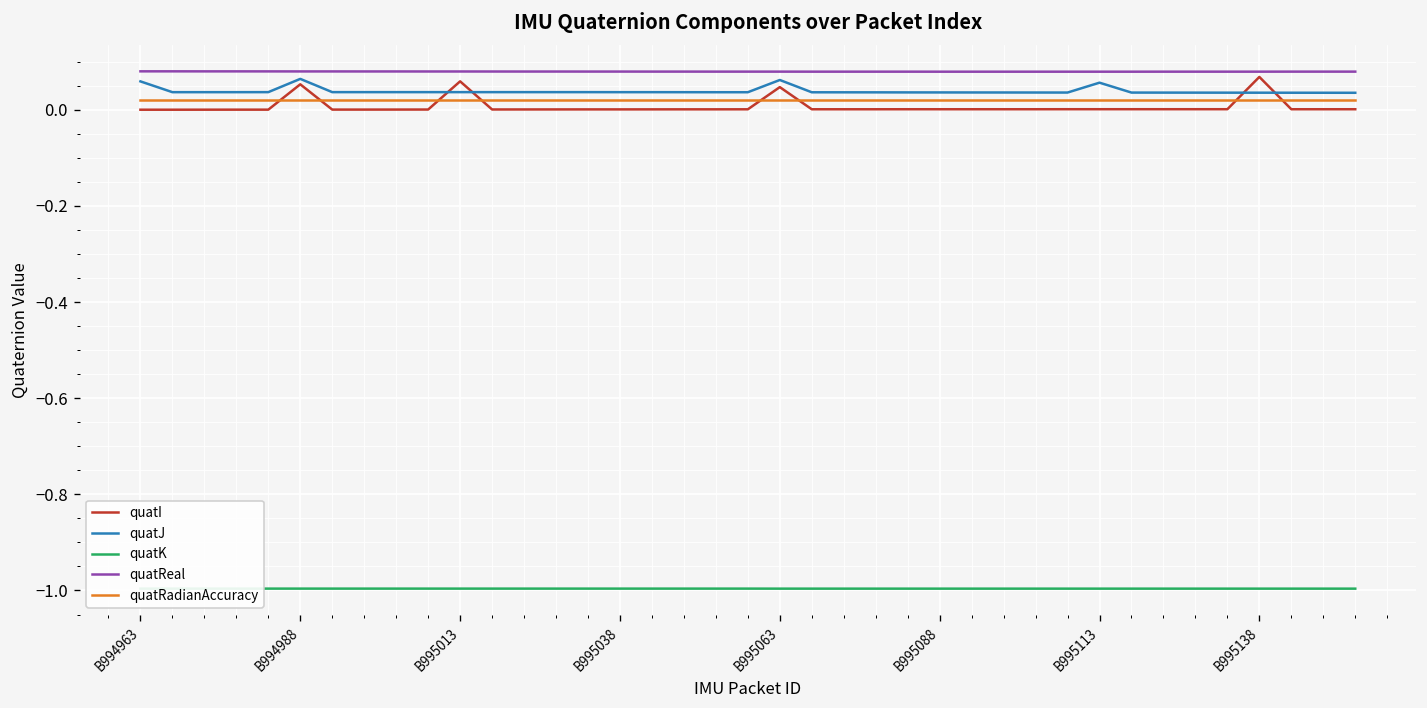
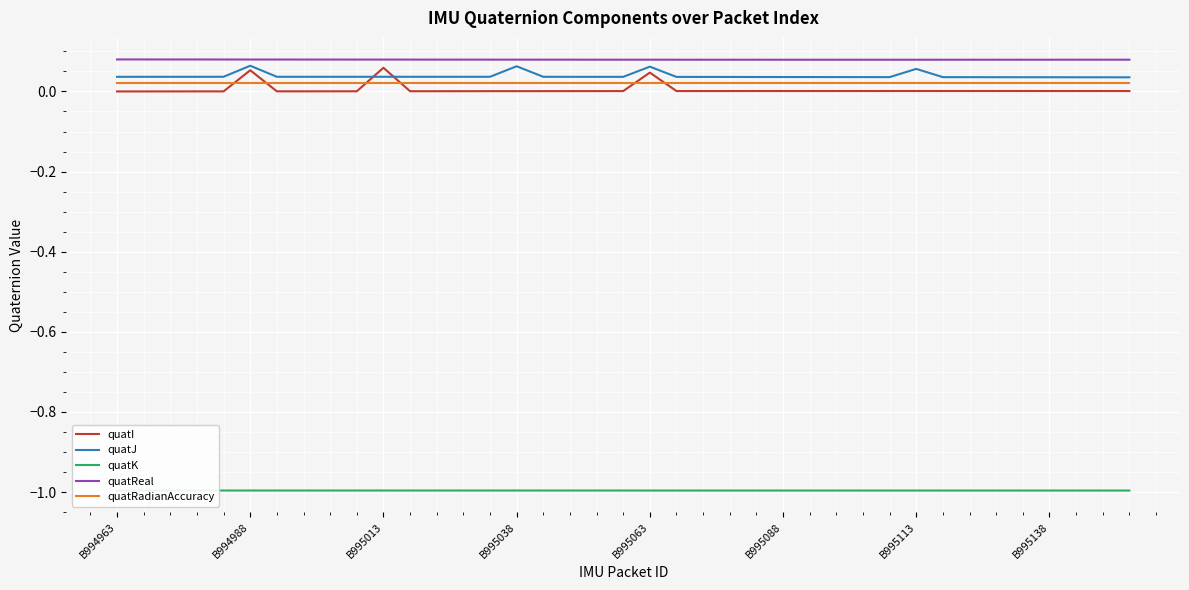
quatJ, B994963: 0.06 -> 0.04
quatJ, B995038: 0.04 -> 0.06
quatI, B995138: 0.07 -> 0.00
